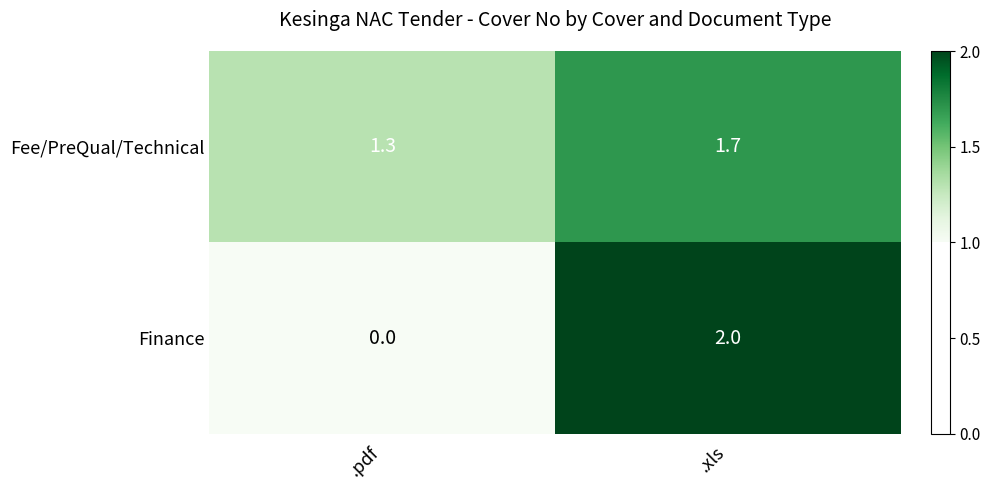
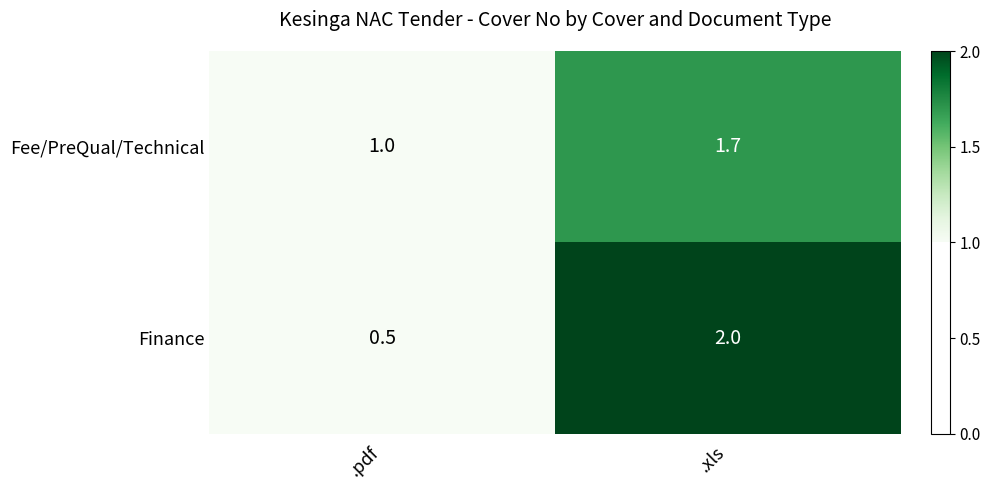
Fee/PreQual/Technical, .pdf: 1.3 -> 1.0
Finance, .pdf: 0.0 -> 0.5
